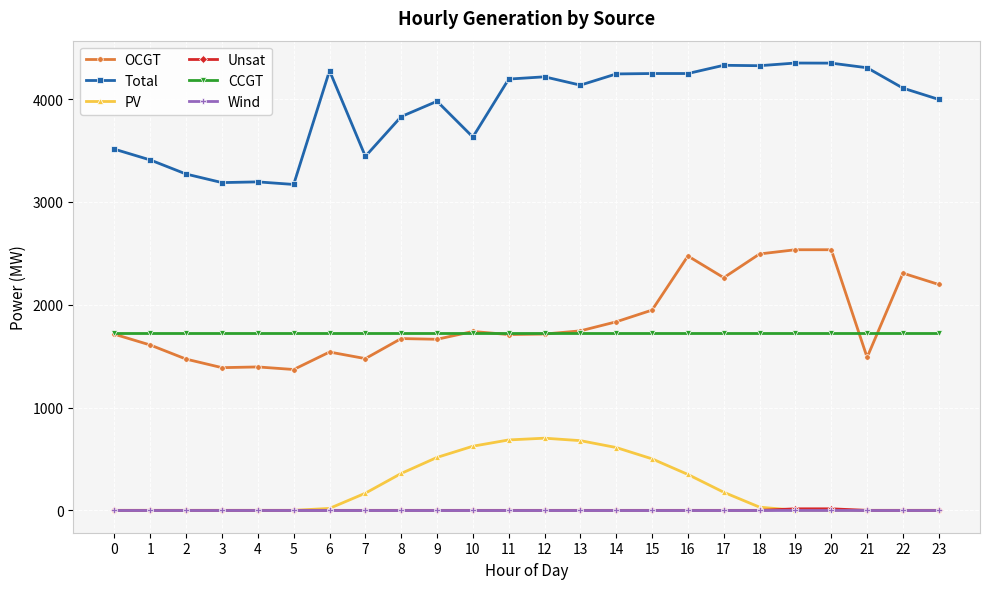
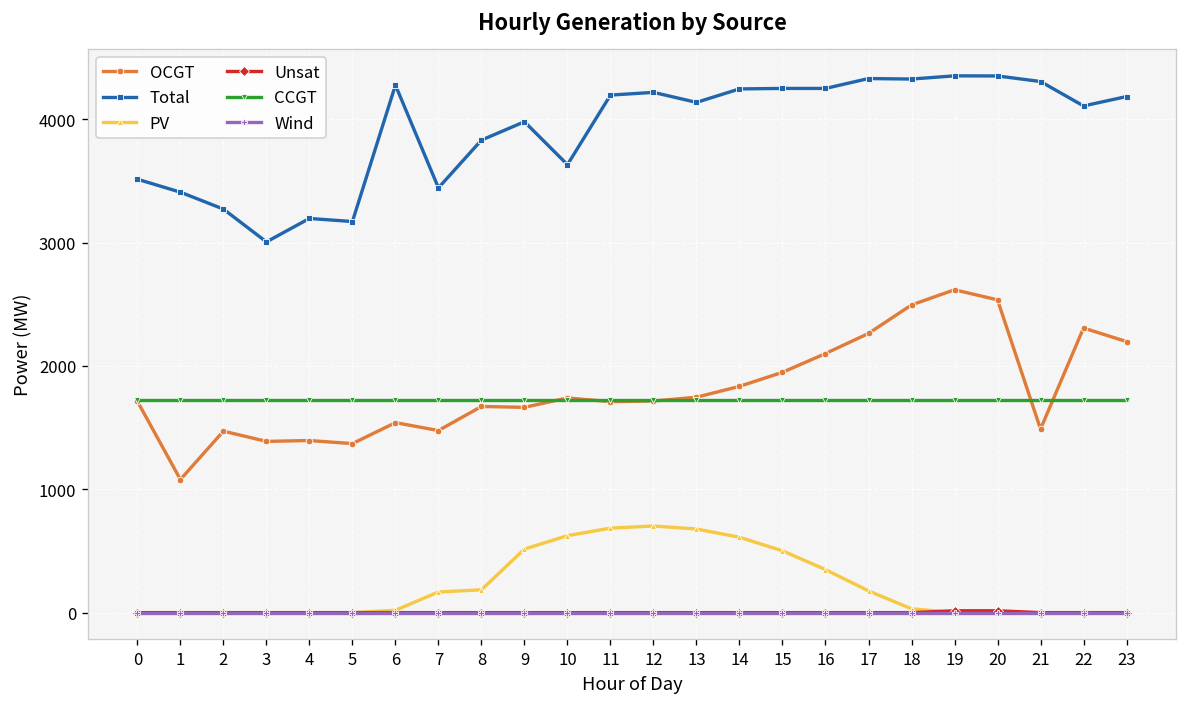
OCGT, 1: 1610 -> 1080
Total, 3: 3190 -> 3010
PV, 8: 360 -> 190
OCGT, 16: 2470 -> 2100
OCGT, 19: 2540 -> 2620
Total, 23: 4000 -> 4180
